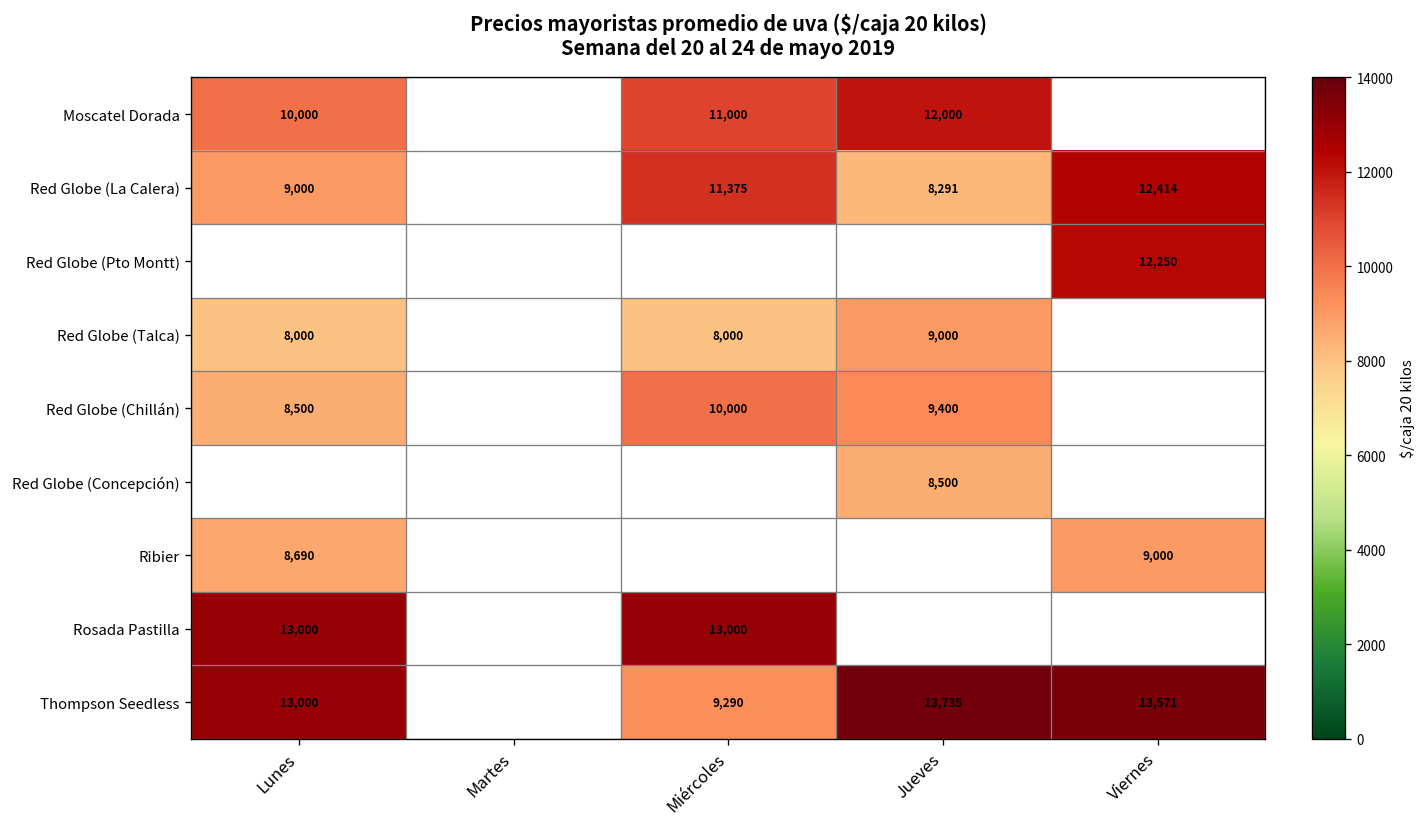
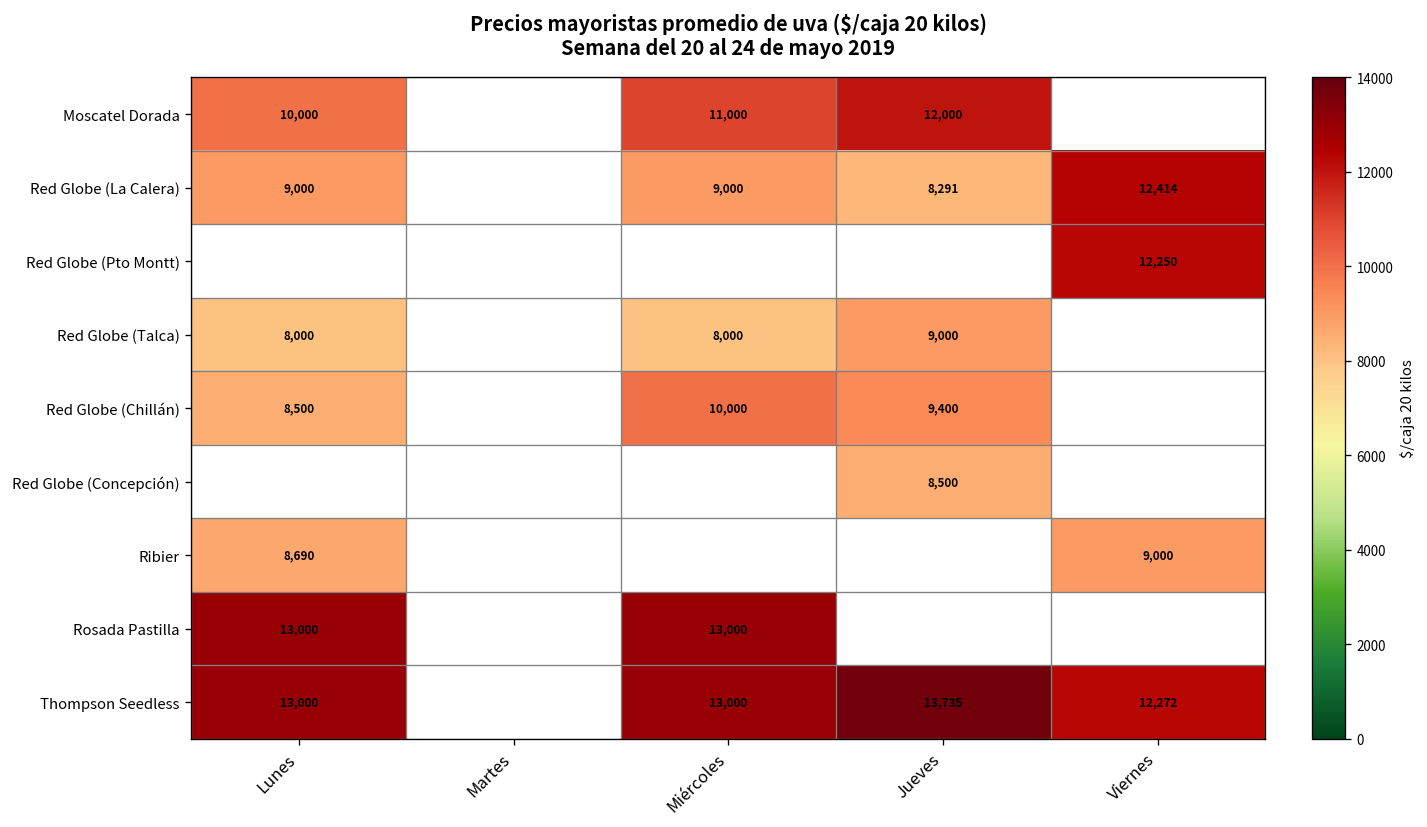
Red Globe (La Calera), Miércoles: 11,375 -> 9,000
Thompson Seedless, Miércoles: 9,290 -> 13,000
Thompson Seedless, Viernes: 13,571 -> 12,272
